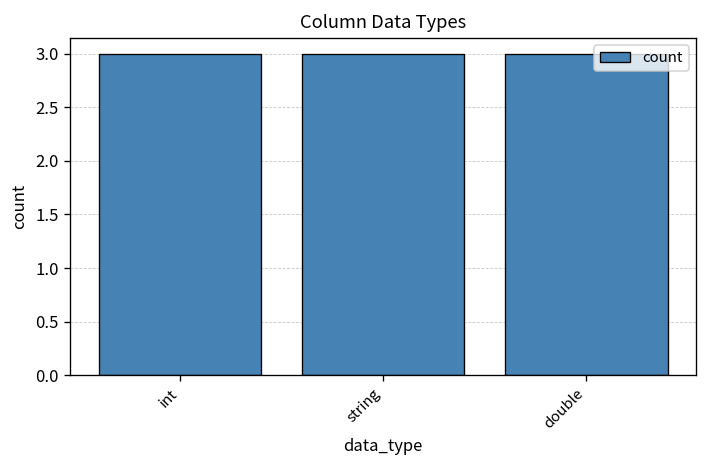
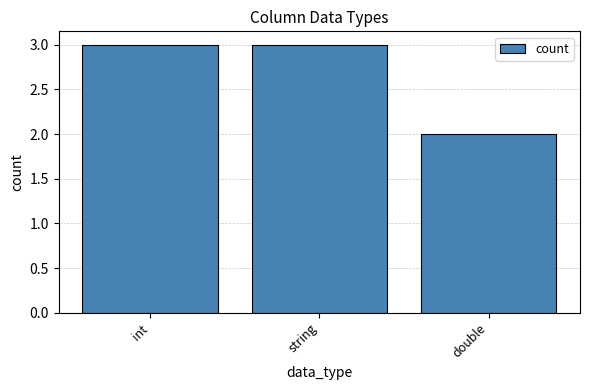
double: 3 -> 2
